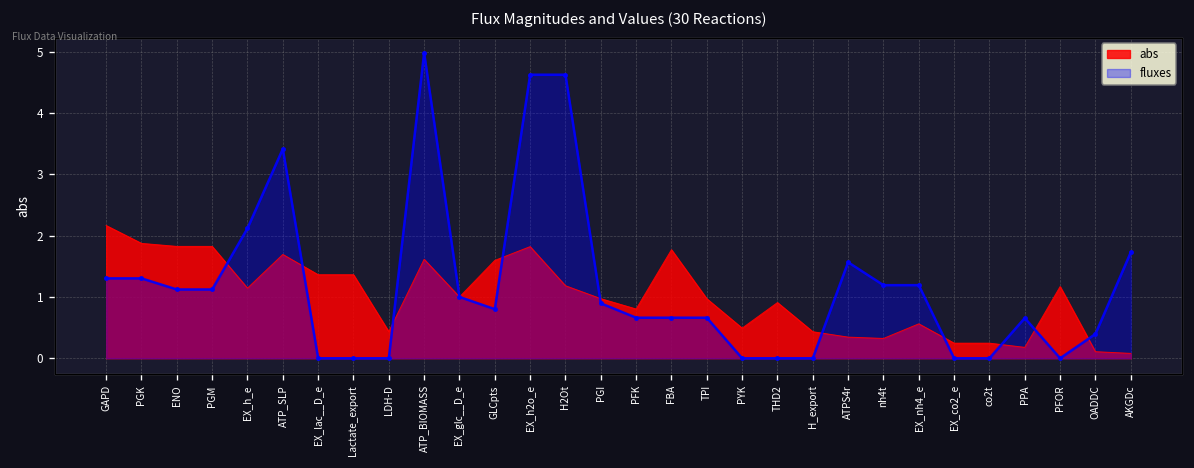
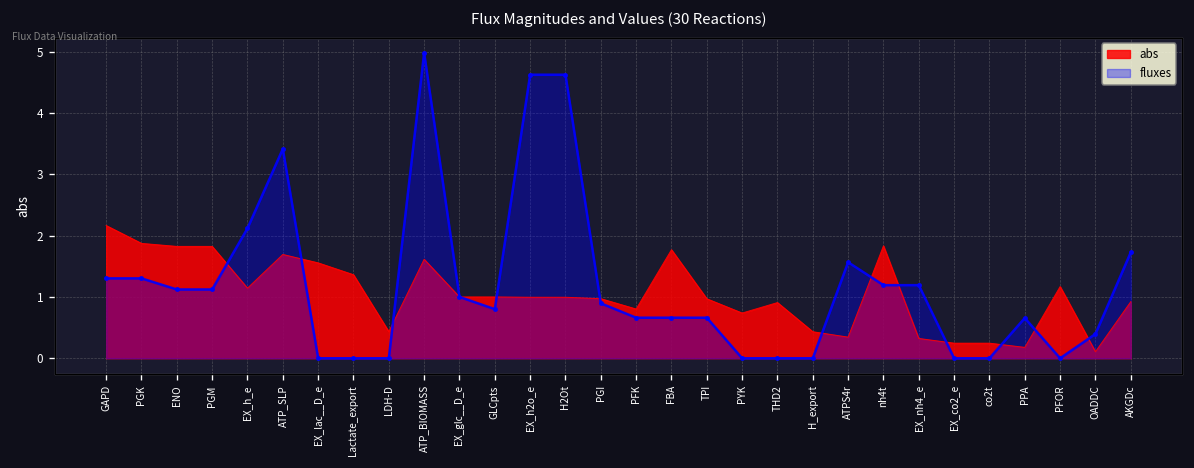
abs, EX_lac__D_e: 1.4 -> 1.6
abs, GLCpts: 1.6 -> 1.0
abs, EX_h2o_e: 1.8 -> 1.0
abs, H2Ot: 1.2 -> 1.0
abs, PYK: 0.5 -> 0.7
abs, nh4t: 0.3 -> 1.8
abs, EX_nh4_e: 0.6 -> 0.3
abs, AKGDc: 0.1 -> 0.9
